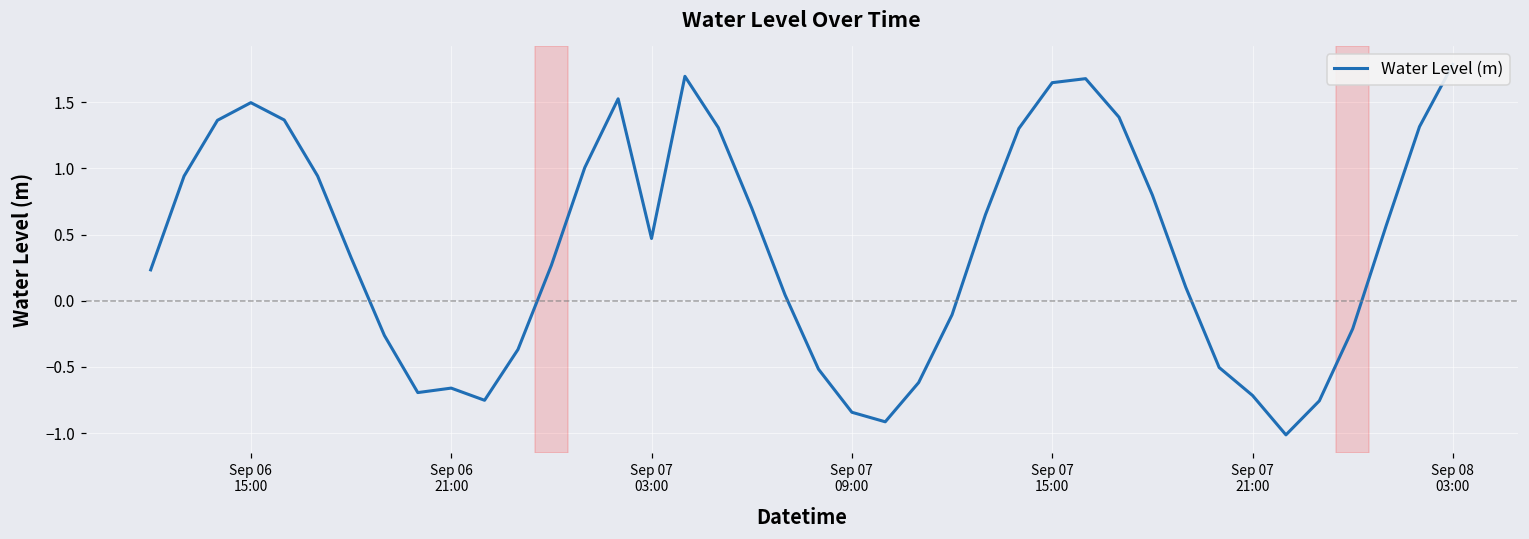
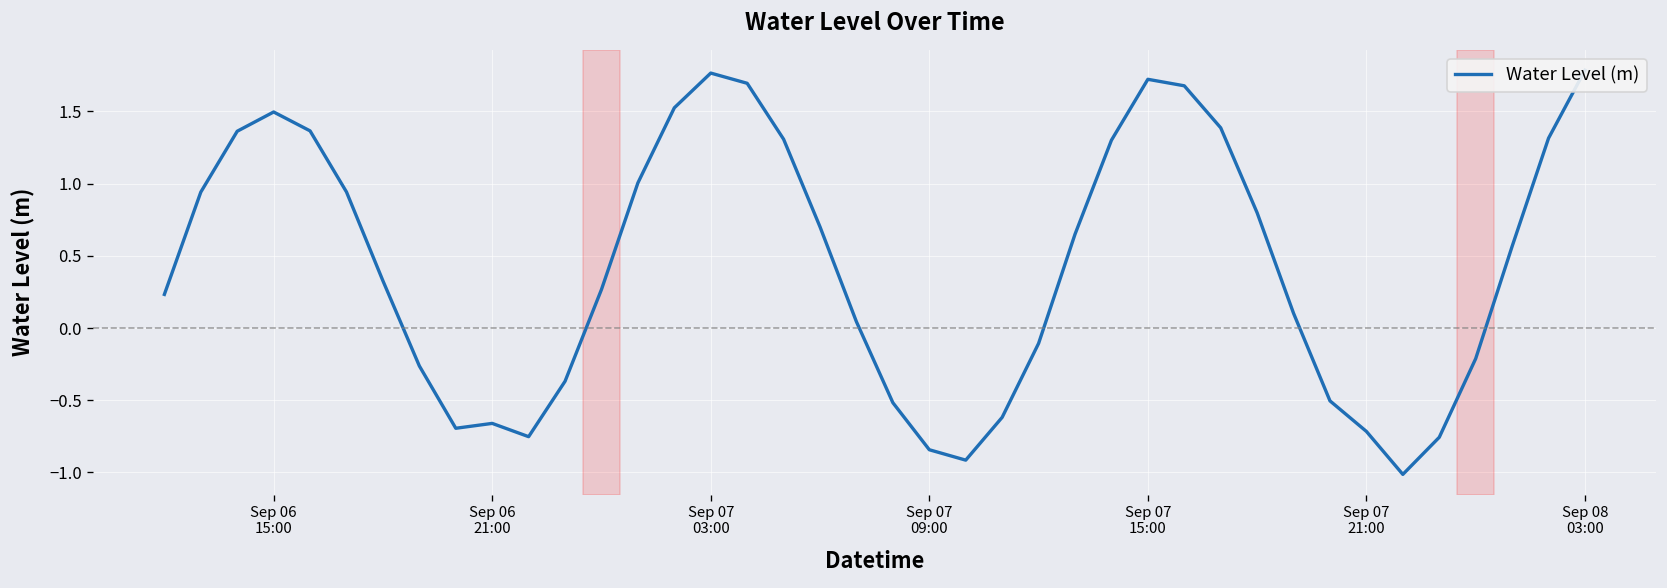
Sep 07 03:00: 0.47 -> 1.77
Sep 07 15:00: 1.65 -> 1.72
